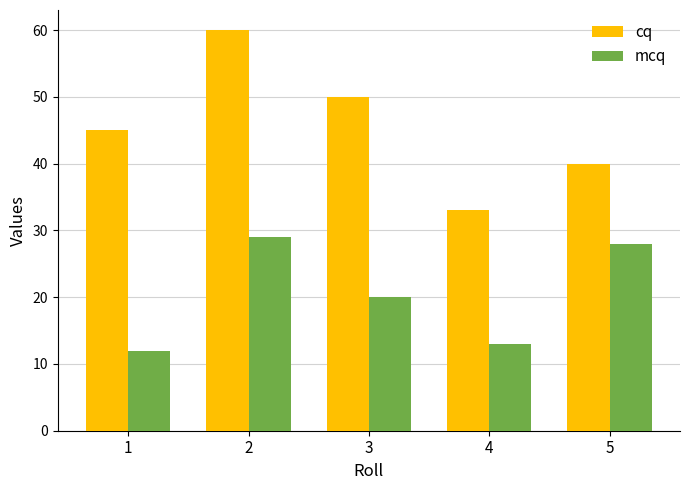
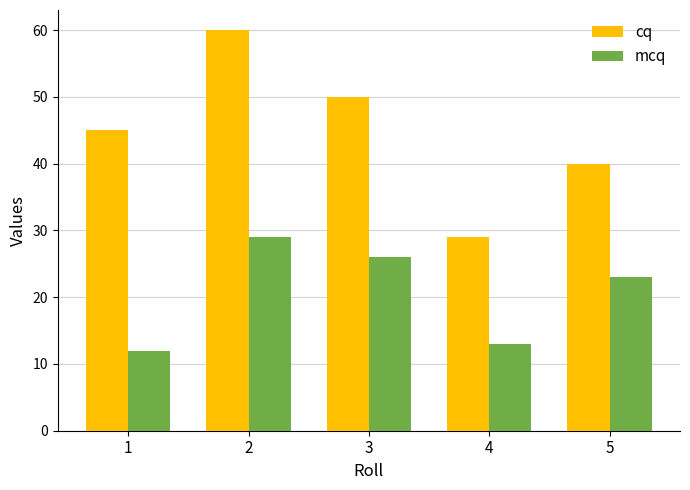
mcq, 3: 20 -> 26
cq, 4: 33 -> 29
mcq, 5: 28 -> 23
